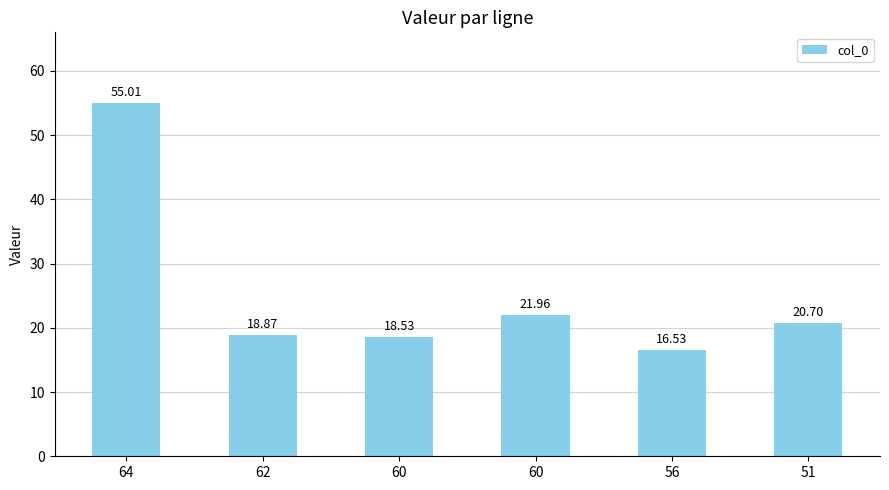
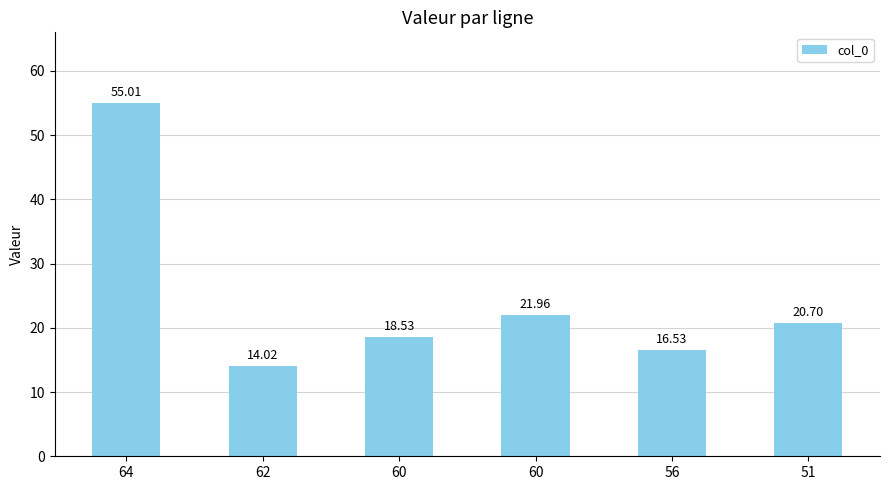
62: 18.87 -> 14.02
